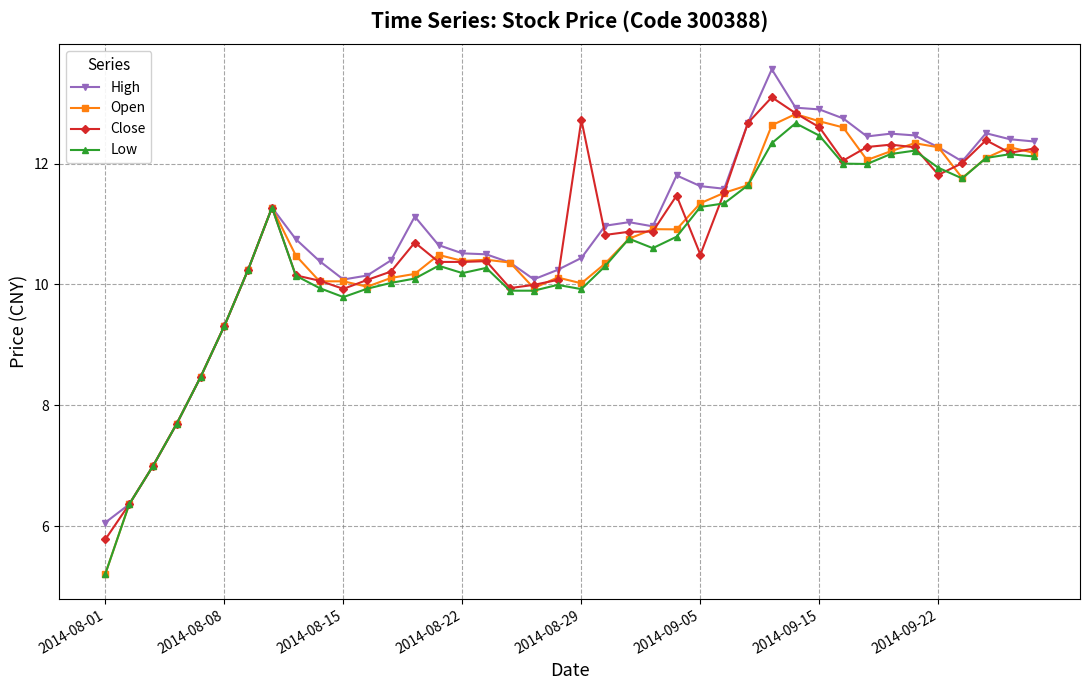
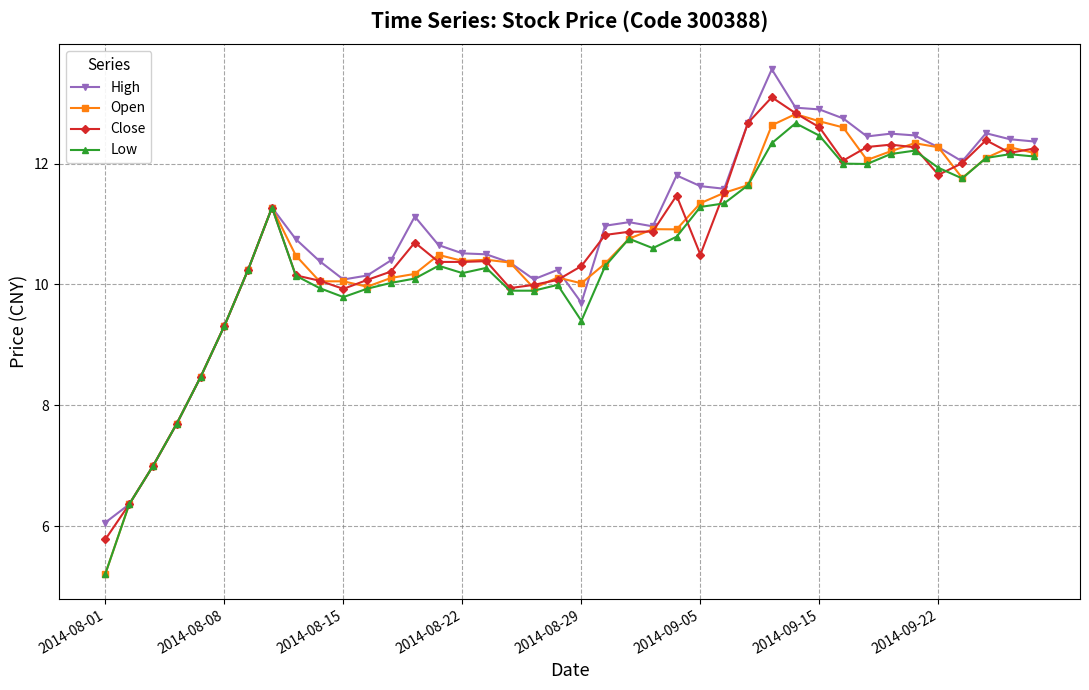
High, 2014-08-29: 10.4 -> 9.7
Close, 2014-08-29: 12.7 -> 10.3
Low, 2014-08-29: 9.9 -> 9.4
